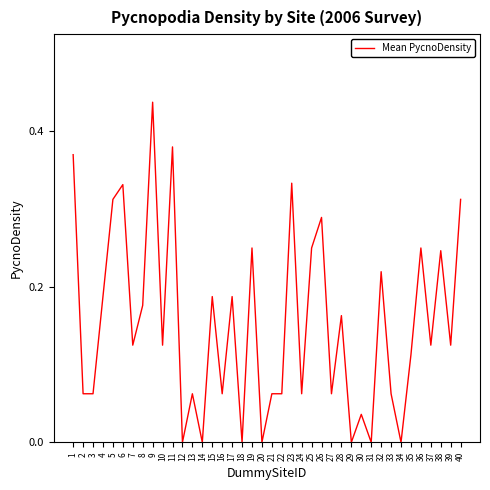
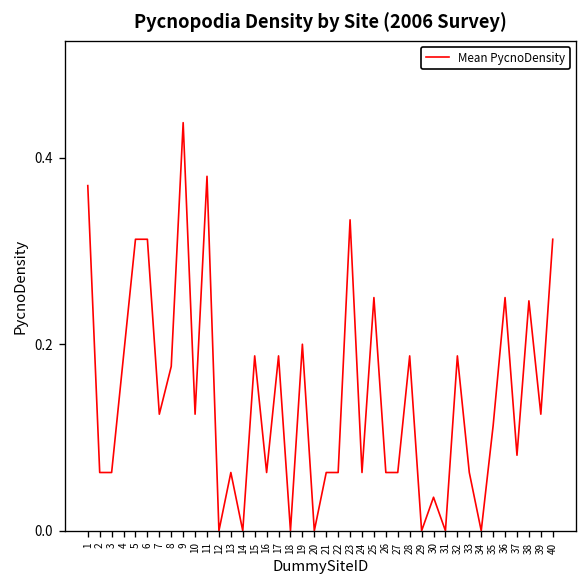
6: 0.33 -> 0.31
19: 0.25 -> 0.20
26: 0.29 -> 0.06
28: 0.16 -> 0.19
32: 0.22 -> 0.19
37: 0.13 -> 0.08
